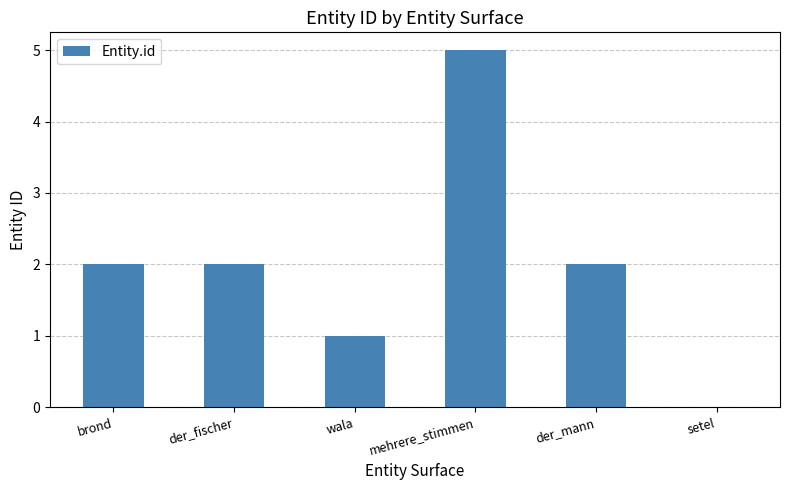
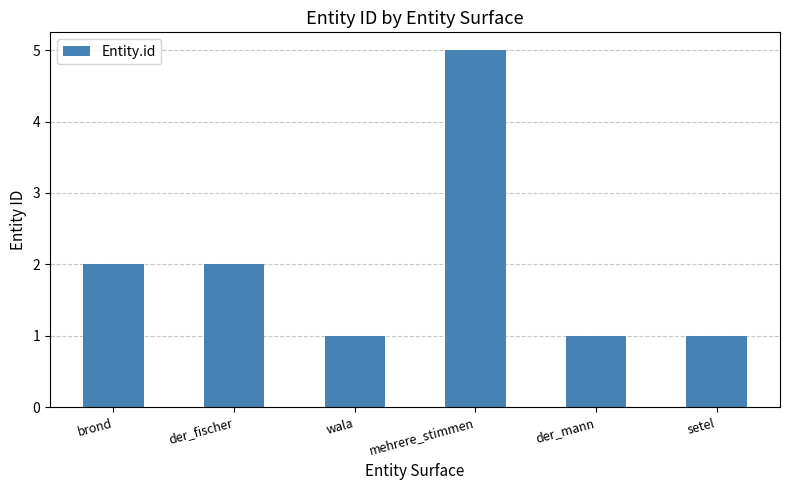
der_mann: 2 -> 1
setel: 0 -> 1
